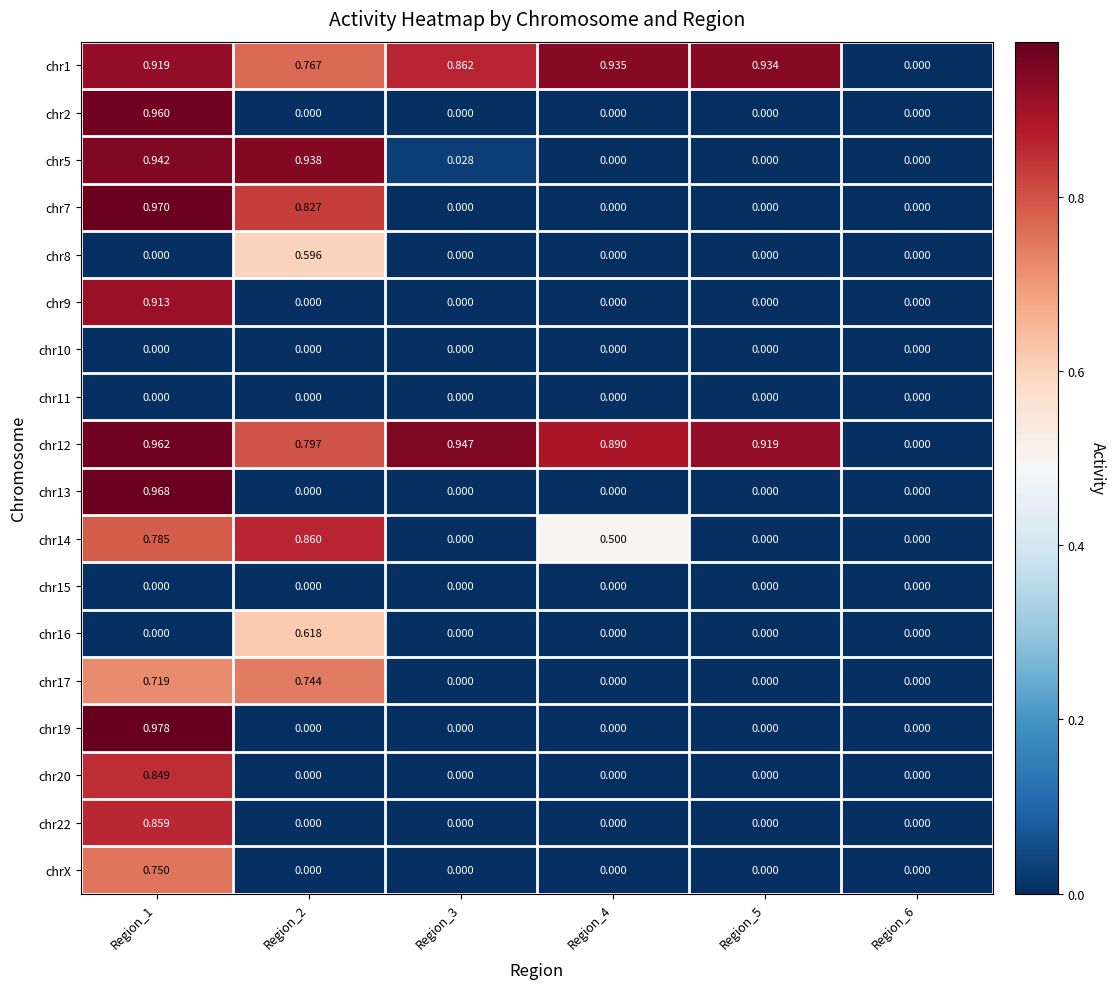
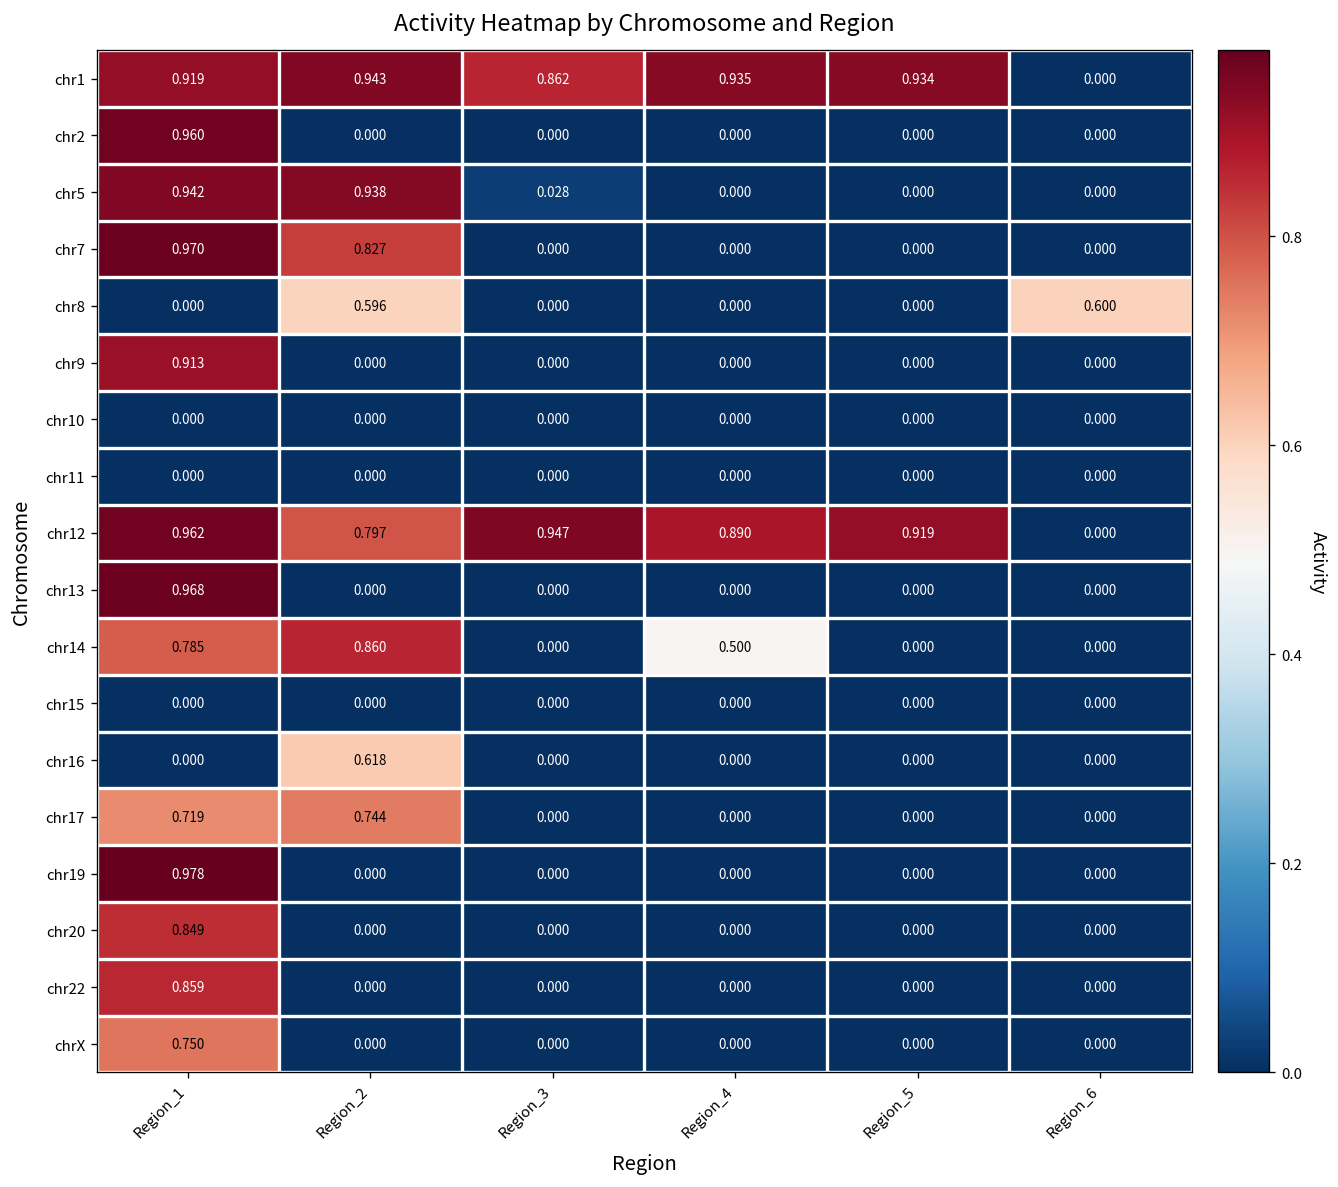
chr1, Region_2: 0.767 -> 0.943
chr8, Region_6: 0.000 -> 0.600
